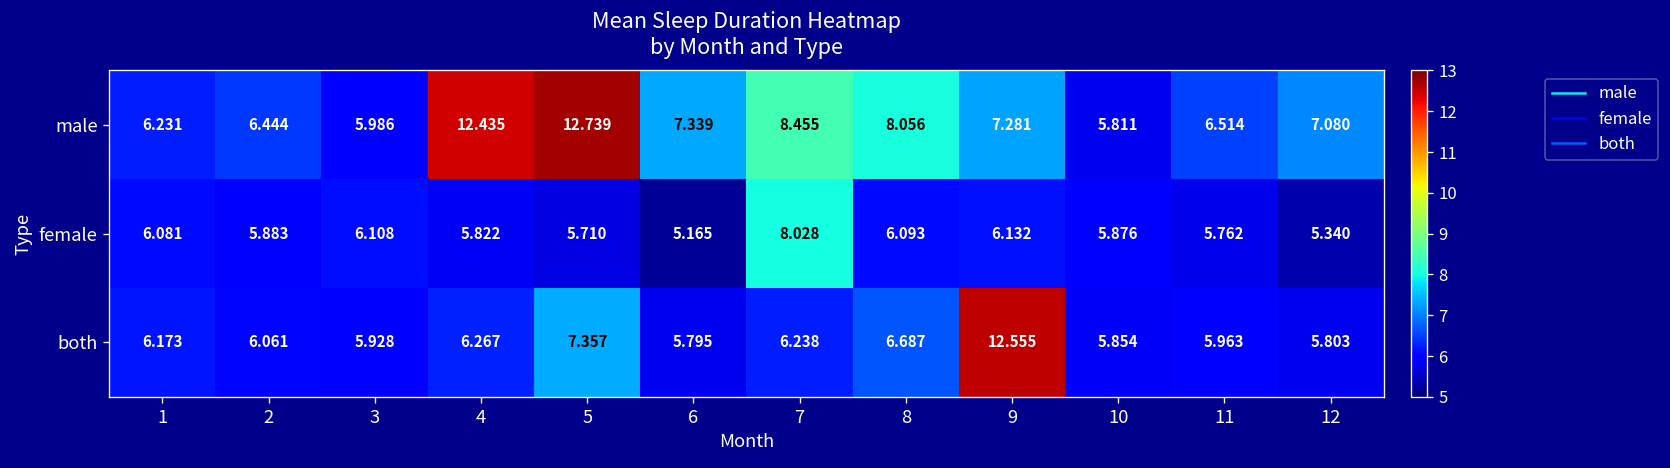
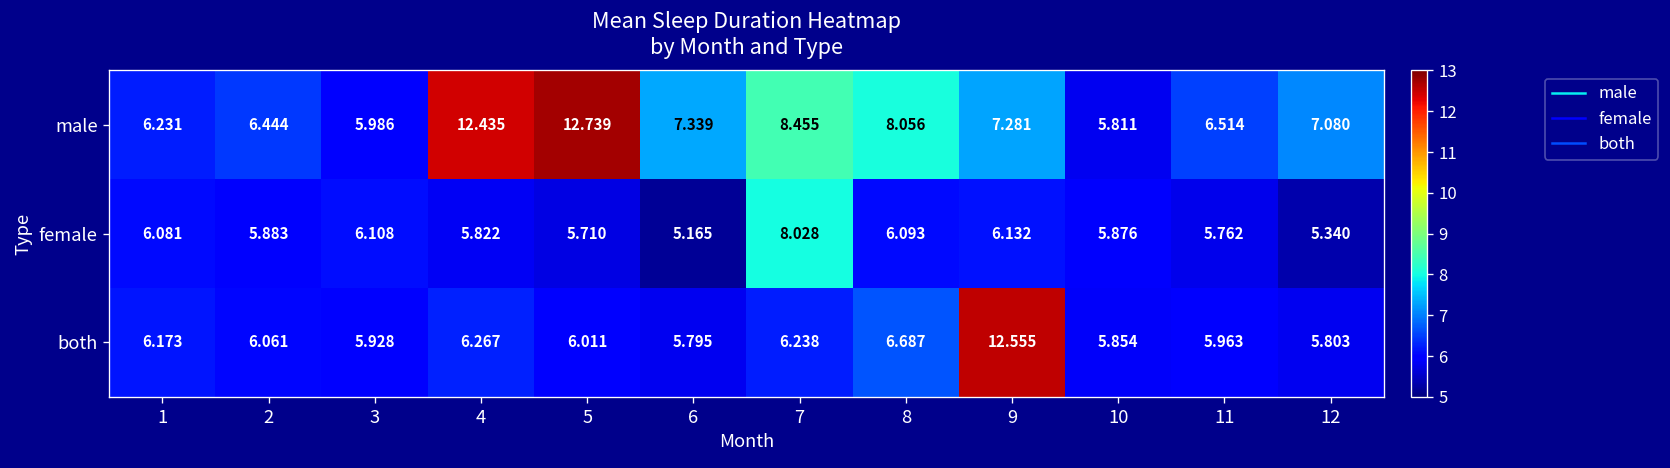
both, 5: 7.357 -> 6.011
